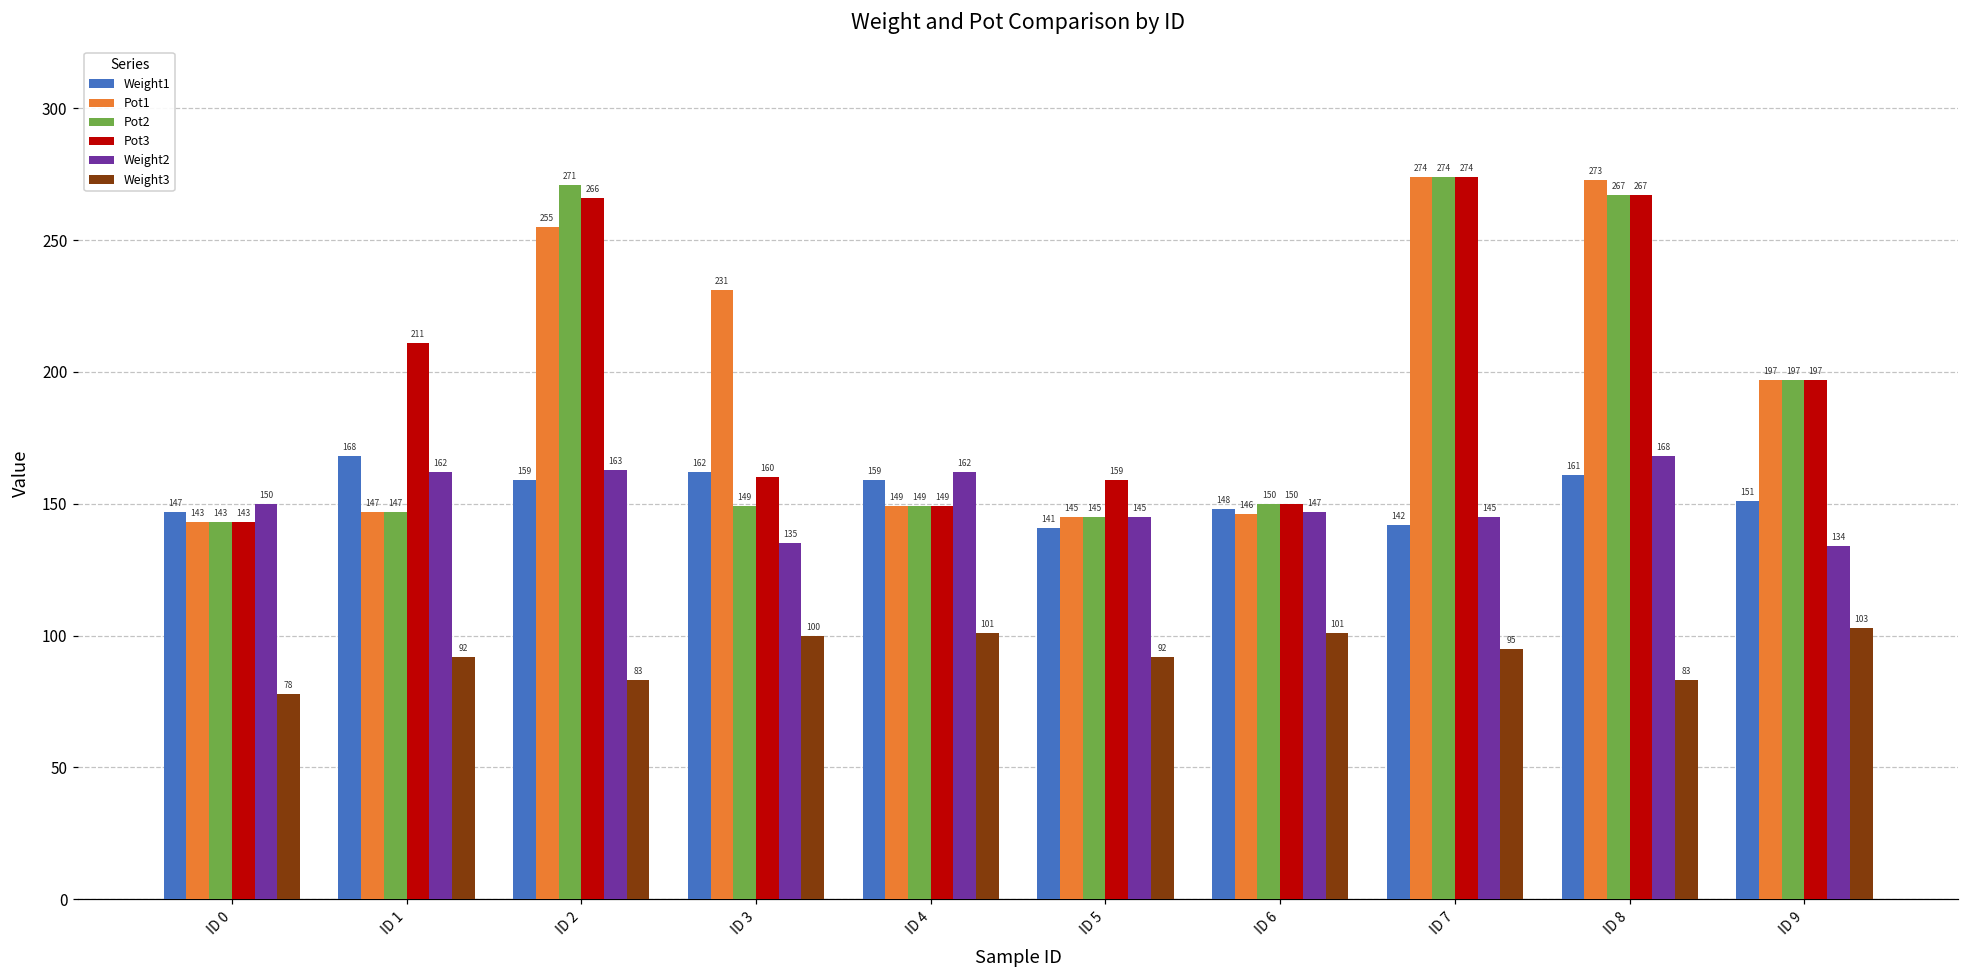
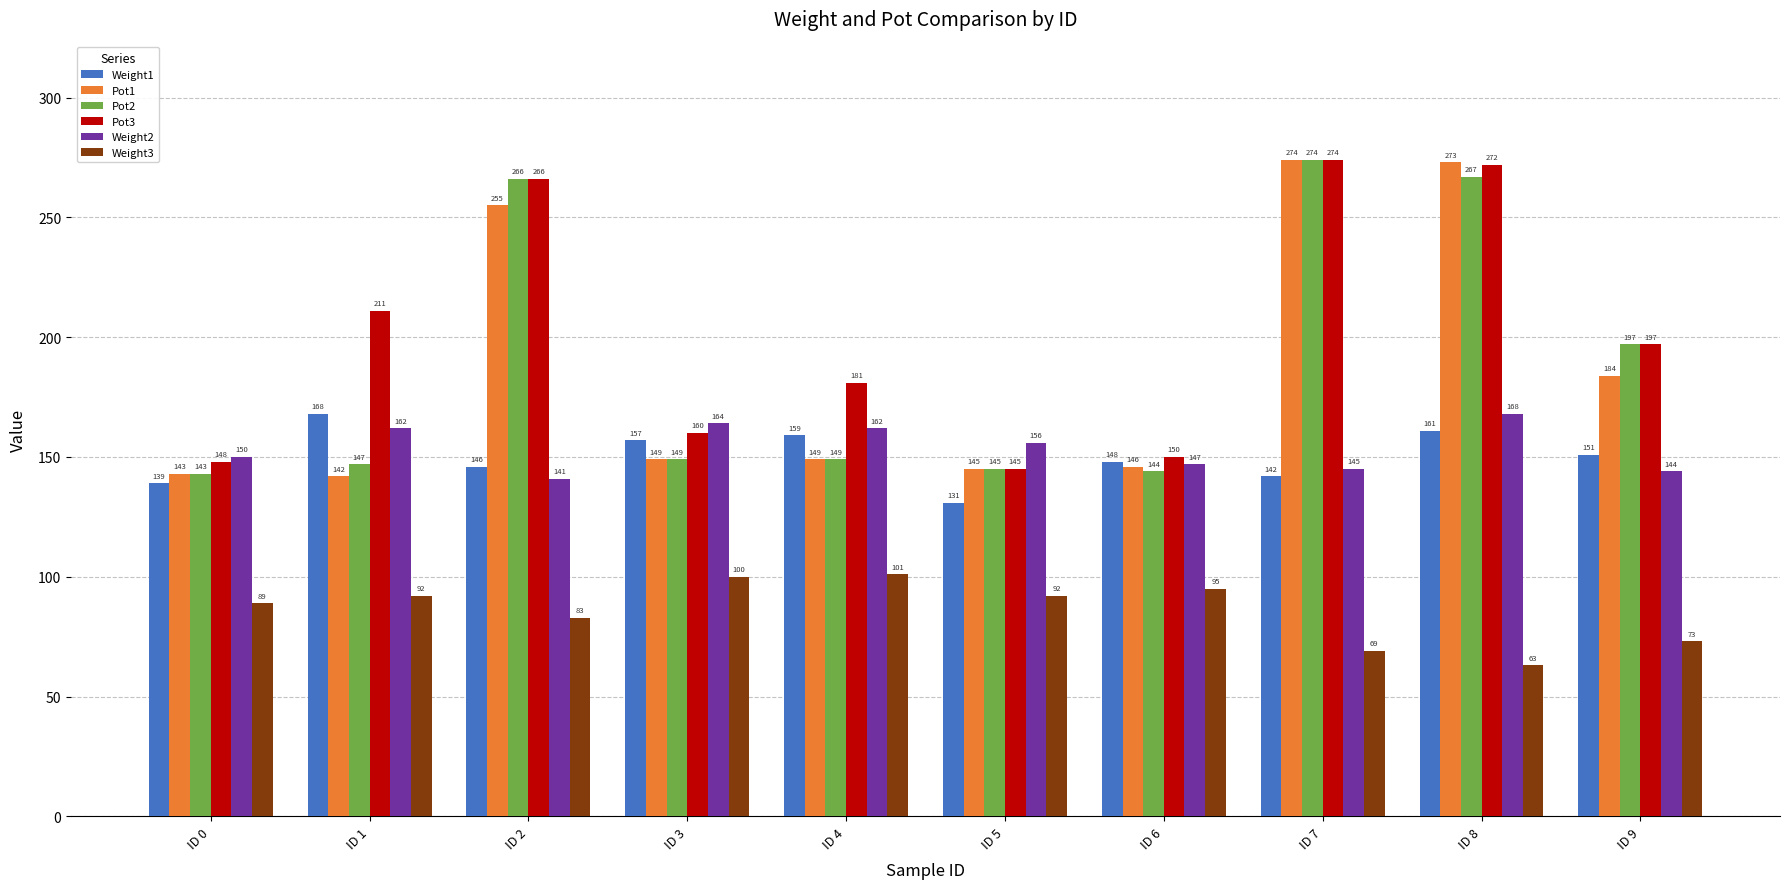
Weight1, ID 0: 147 -> 139
Pot3, ID 0: 143 -> 148
Weight3, ID 0: 78 -> 89
Pot1, ID 1: 147 -> 142
Weight1, ID 2: 159 -> 146
Pot2, ID 2: 271 -> 266
Weight2, ID 2: 163 -> 141
Weight1, ID 3: 162 -> 157
Pot1, ID 3: 231 -> 149
Weight2, ID 3: 135 -> 164
Pot3, ID 4: 149 -> 181
Weight1, ID 5: 141 -> 131
Pot3, ID 5: 159 -> 145
Weight2, ID 5: 145 -> 156
Pot2, ID 6: 150 -> 144
Weight3, ID 6: 101 -> 95
Weight3, ID 7: 95 -> 69
Pot3, ID 8: 267 -> 272
Weight3, ID 8: 83 -> 63
Pot1, ID 9: 197 -> 184
Weight2, ID 9: 134 -> 144
Weight3, ID 9: 103 -> 73
